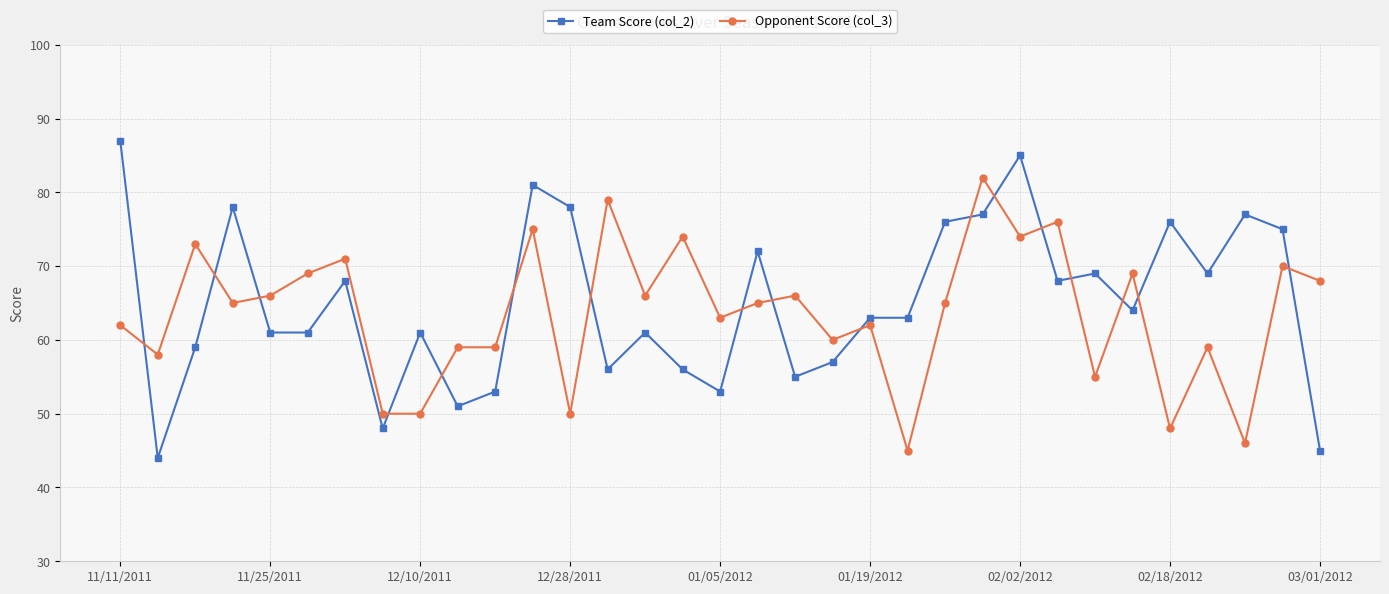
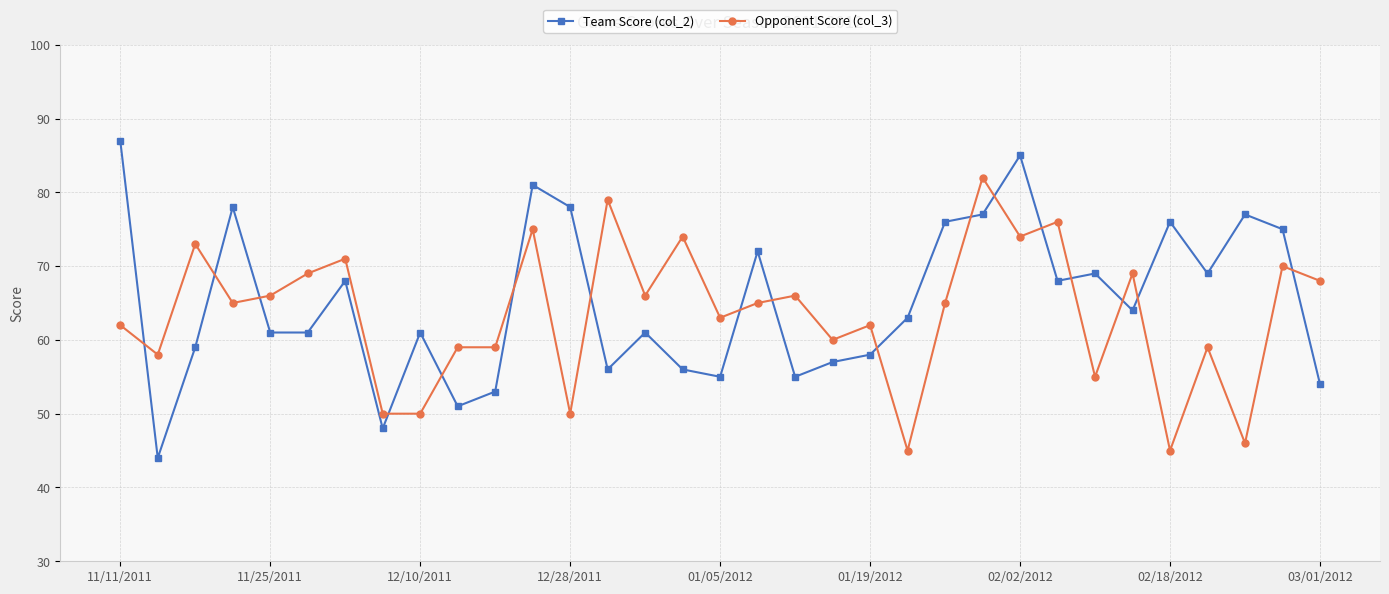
Team Score (col_2), 01/05/2012: 53 -> 55
Team Score (col_2), 01/19/2012: 63 -> 58
Opponent Score (col_3), 02/18/2012: 48 -> 45
Team Score (col_2), 03/01/2012: 45 -> 54
